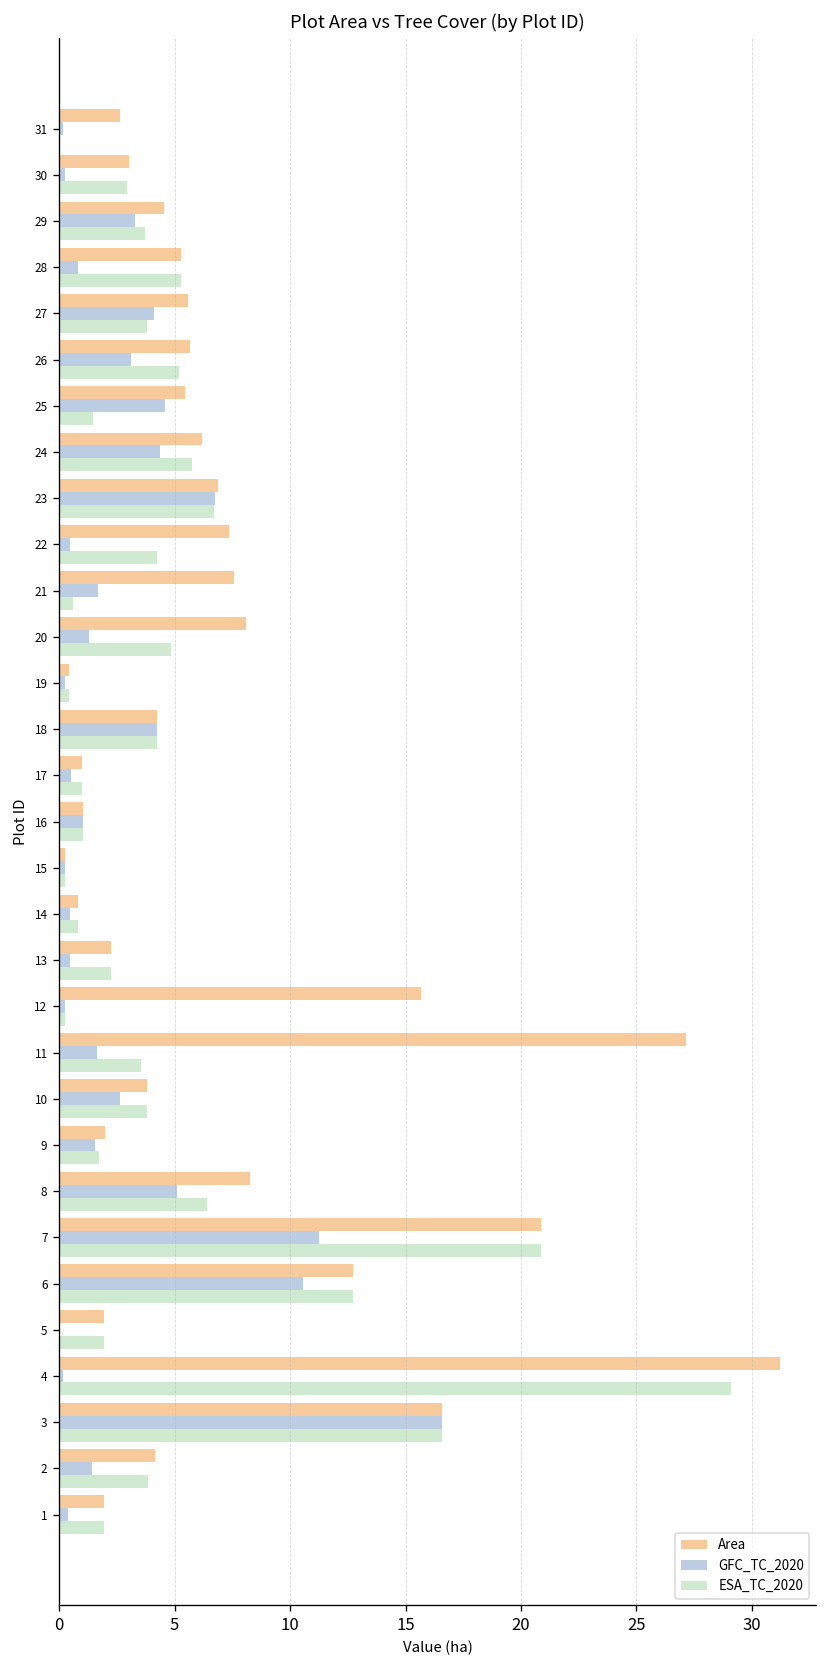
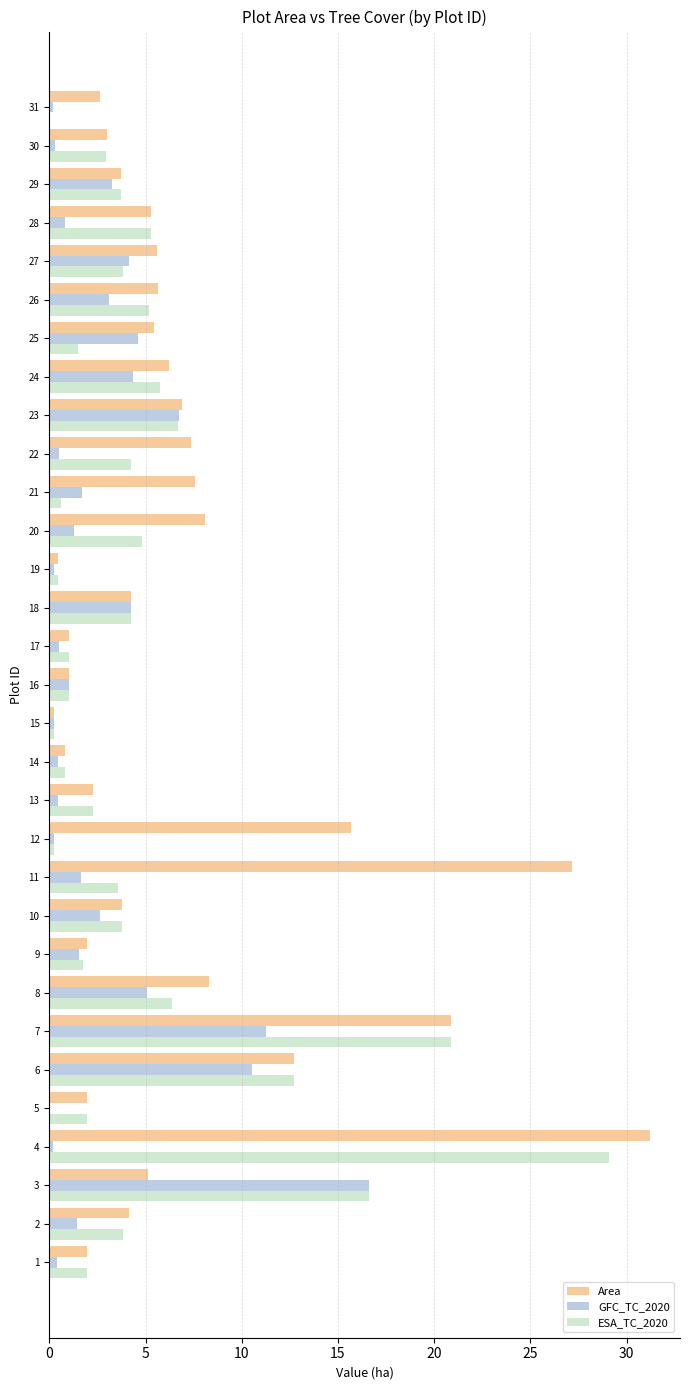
Area, 29: 4.5 -> 3.7
Area, 3: 16.6 -> 5.1
